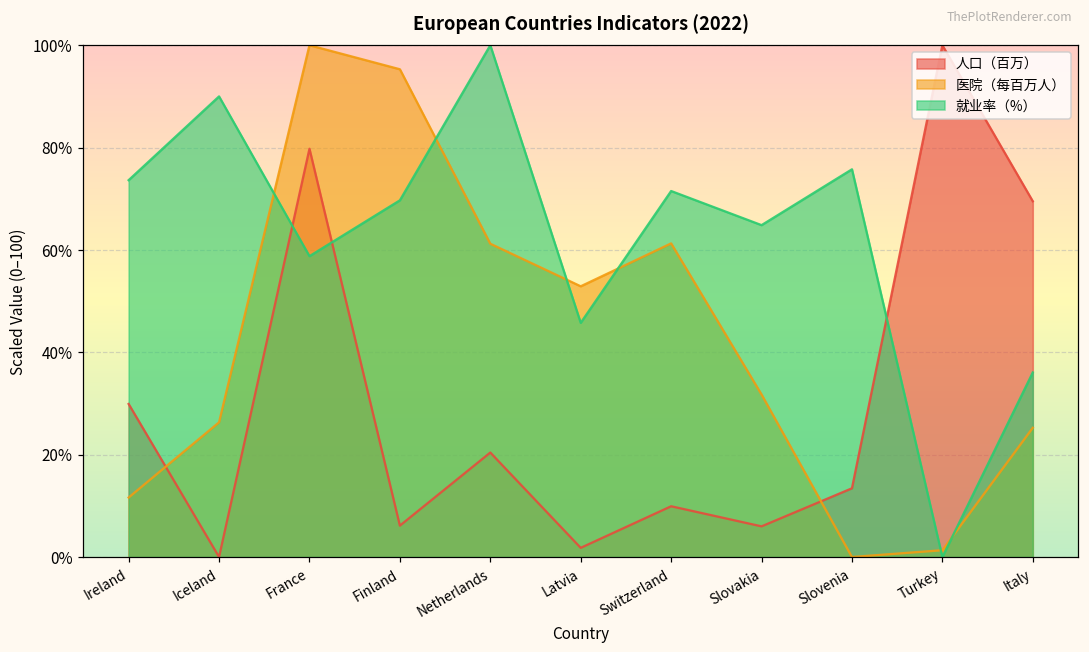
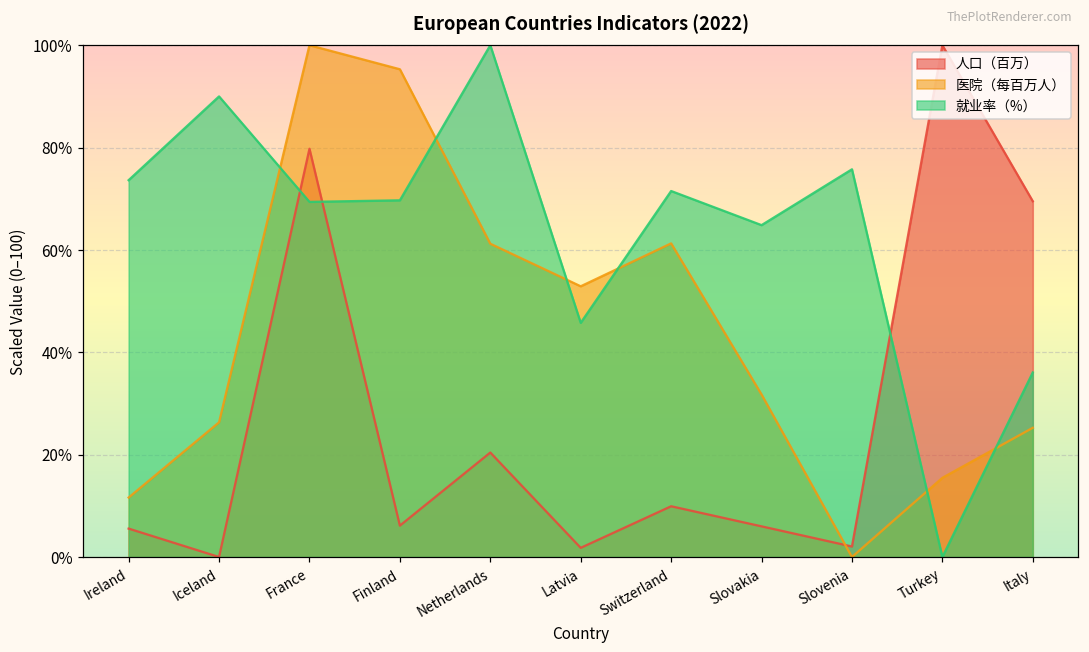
人口（百万）, Ireland: 30% -> 6%
就业率（%）, France: 59% -> 69%
人口（百万）, Slovenia: 13% -> 2%
医院（每百万人）, Turkey: 1% -> 15%
